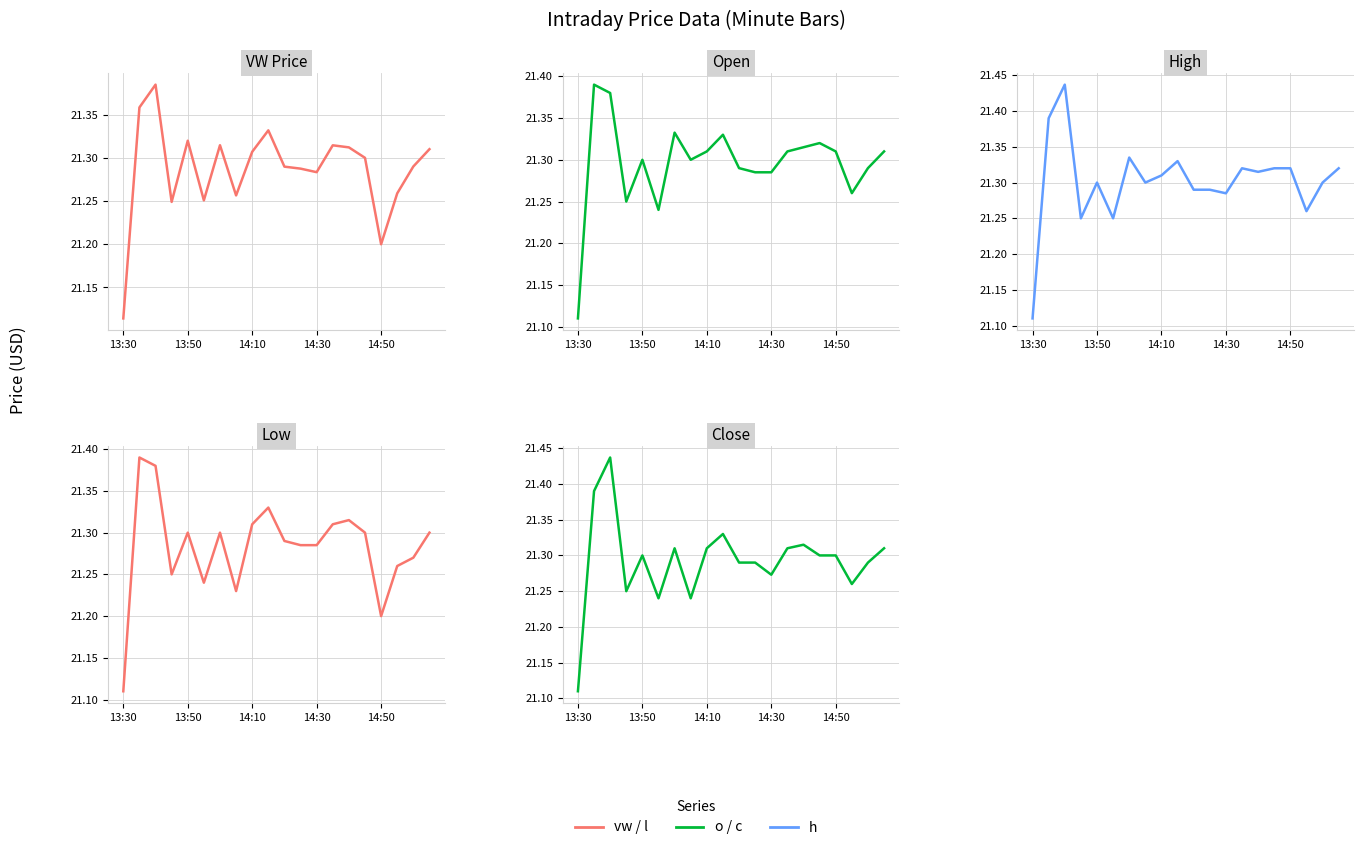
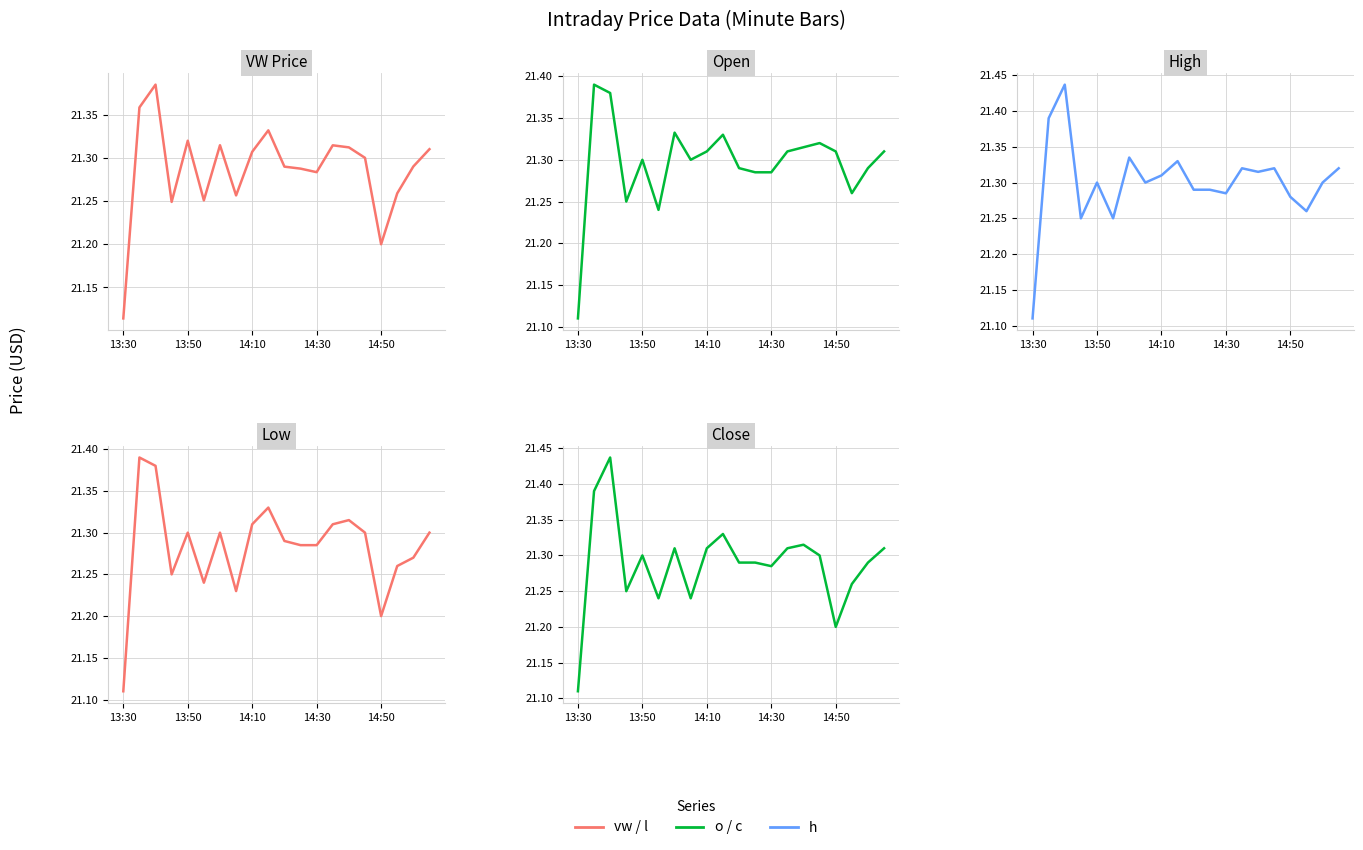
High, 14:50: 21.32 -> 21.28
Close, 14:30: 21.27 -> 21.29
Close, 14:50: 21.3 -> 21.2
